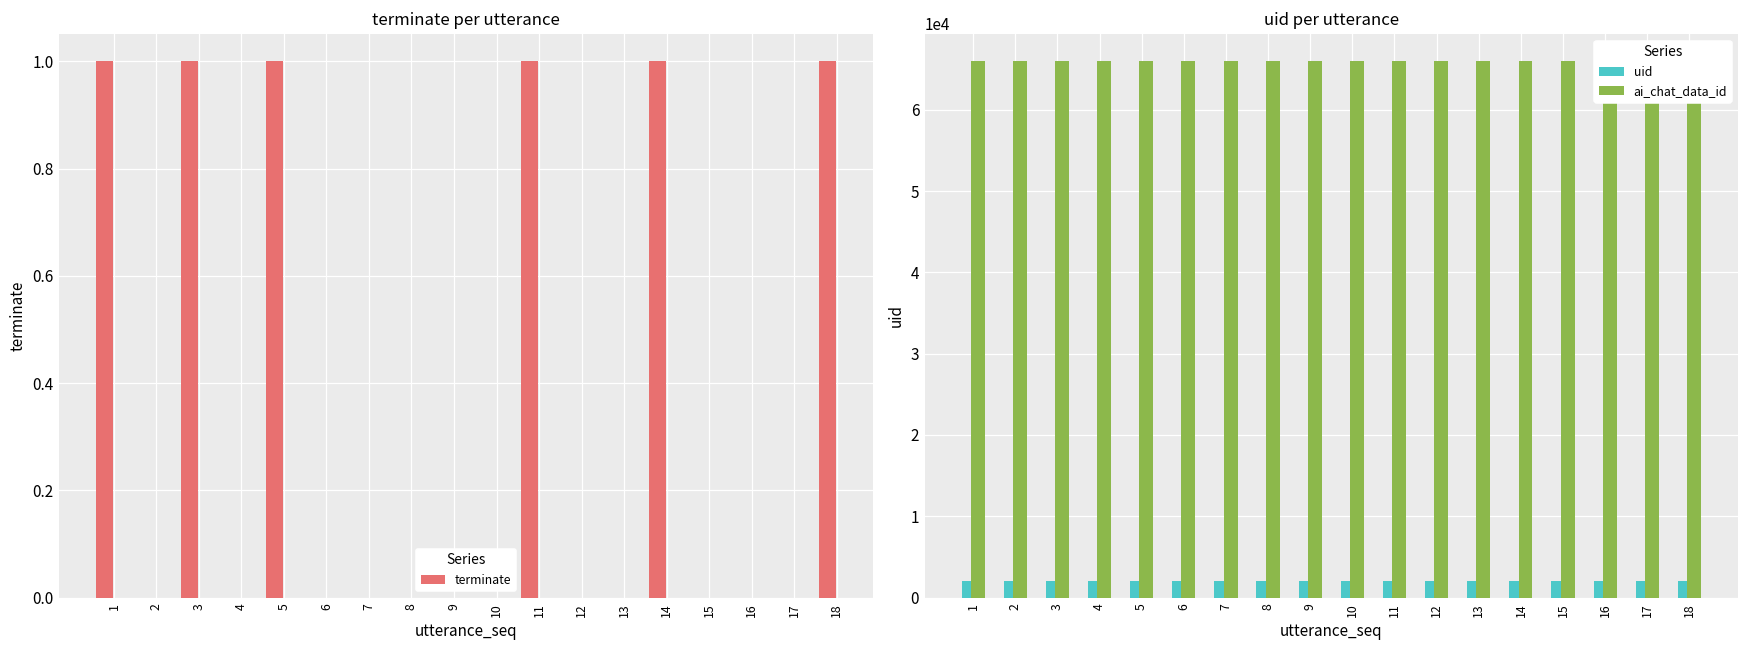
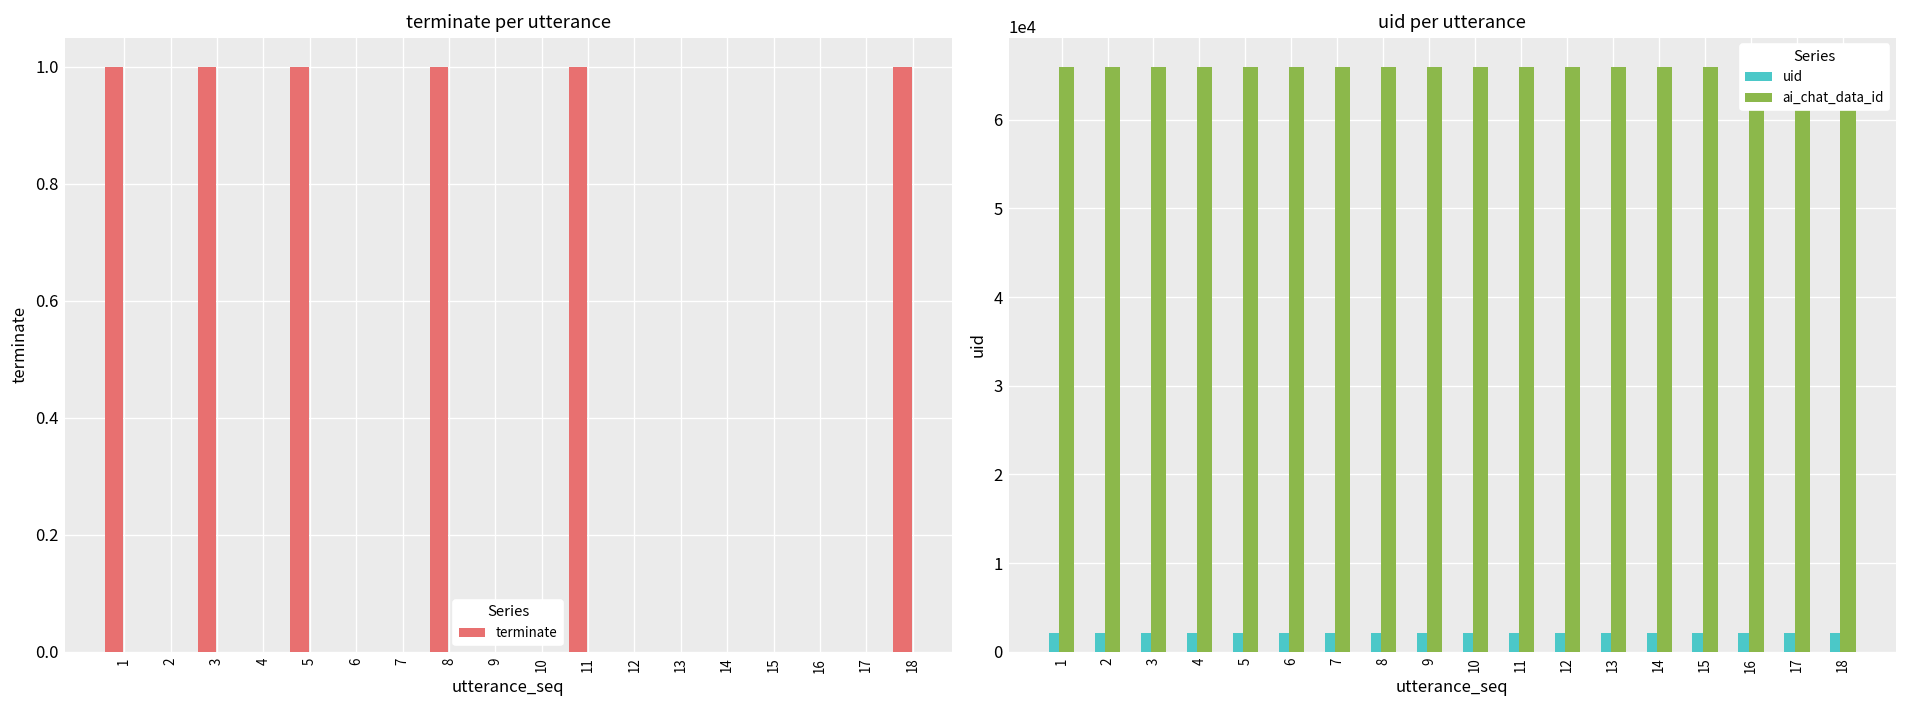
terminate per utterance, 8: 0 -> 1
terminate per utterance, 14: 1 -> 0
